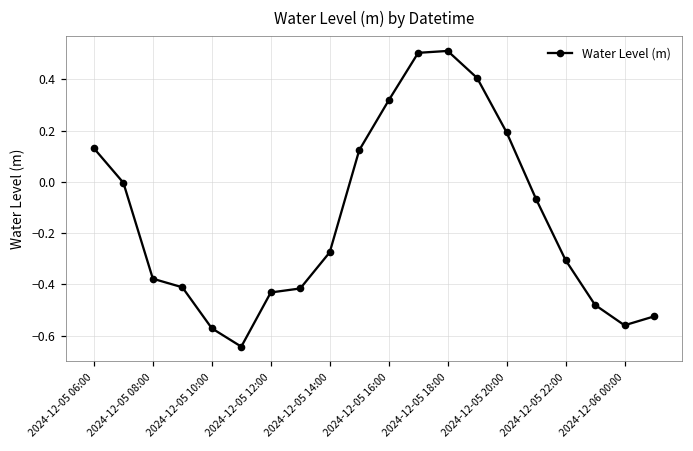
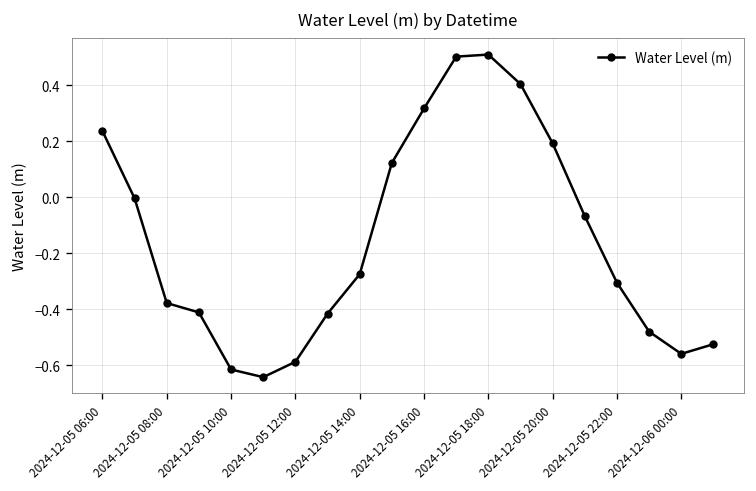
2024-12-05 06:00: 0.13 -> 0.24
2024-12-05 10:00: -0.57 -> -0.61
2024-12-05 12:00: -0.43 -> -0.59
